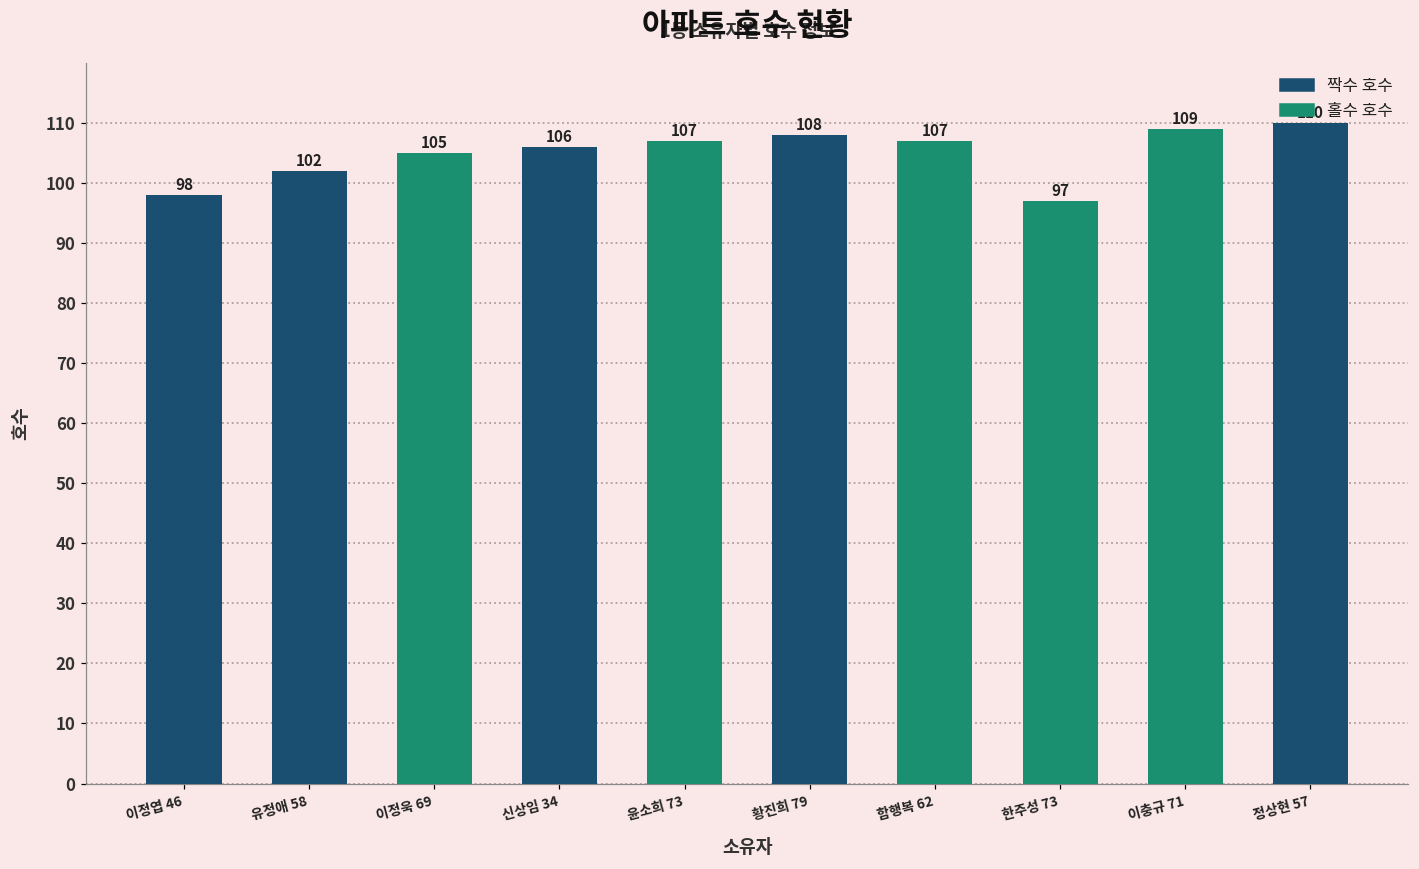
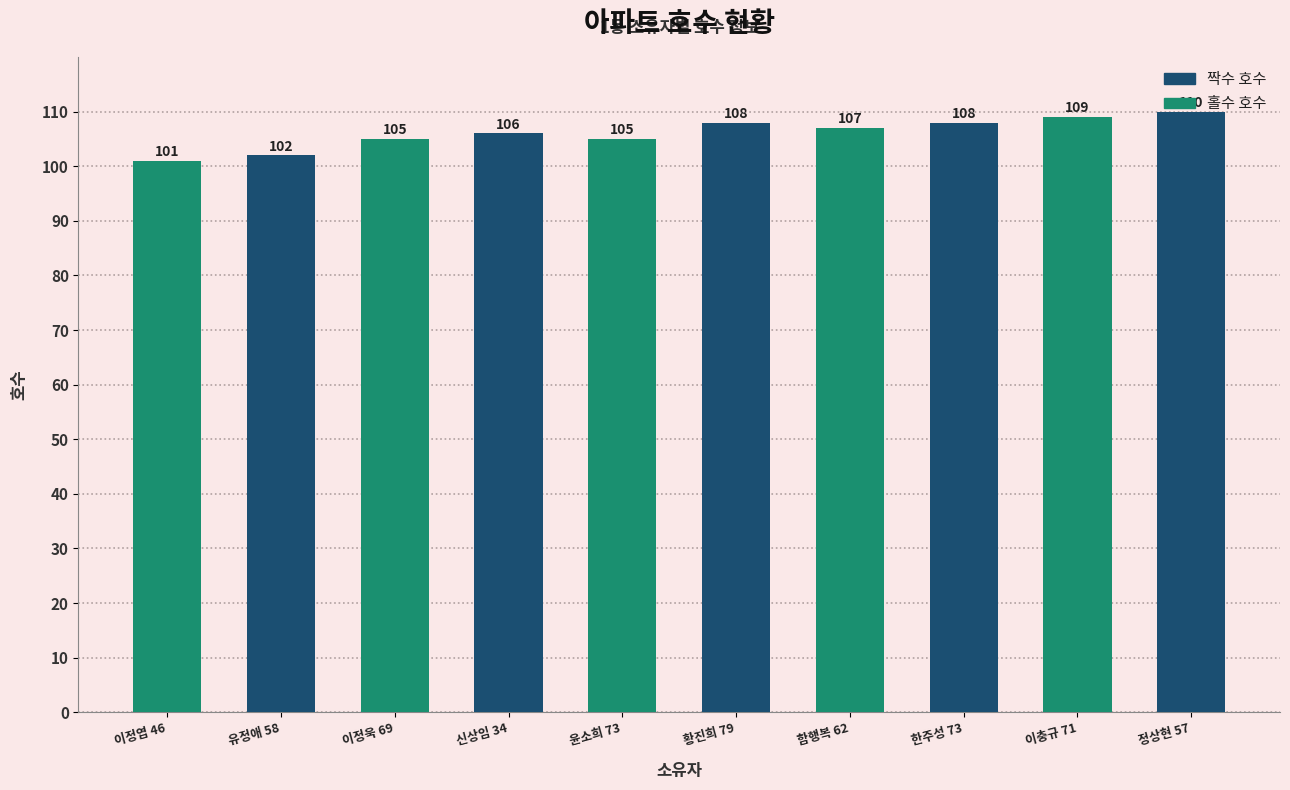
이정엽 46: 98 -> 101
윤소희 73: 107 -> 105
한주성 73: 97 -> 108
